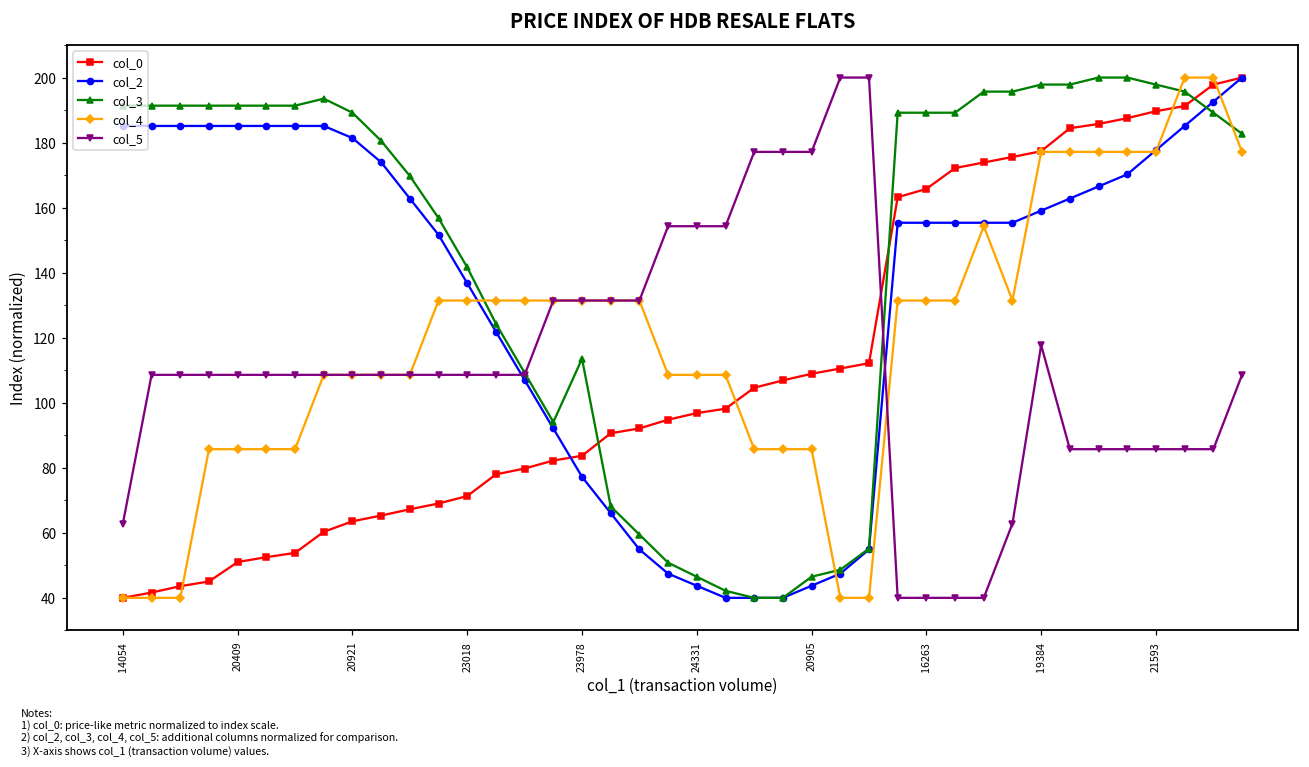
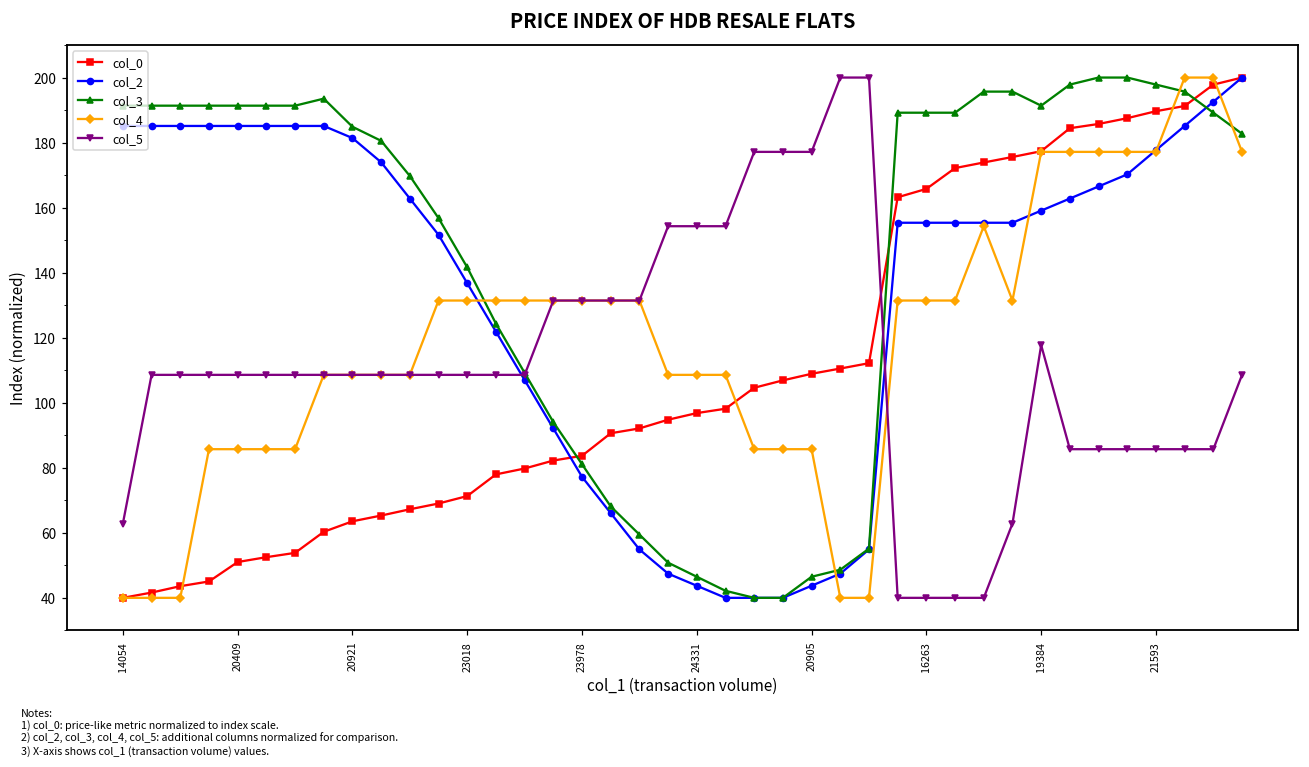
col_3, 20921: 189 -> 185
col_3, 23978: 114 -> 81
col_3, 19384: 198 -> 191
